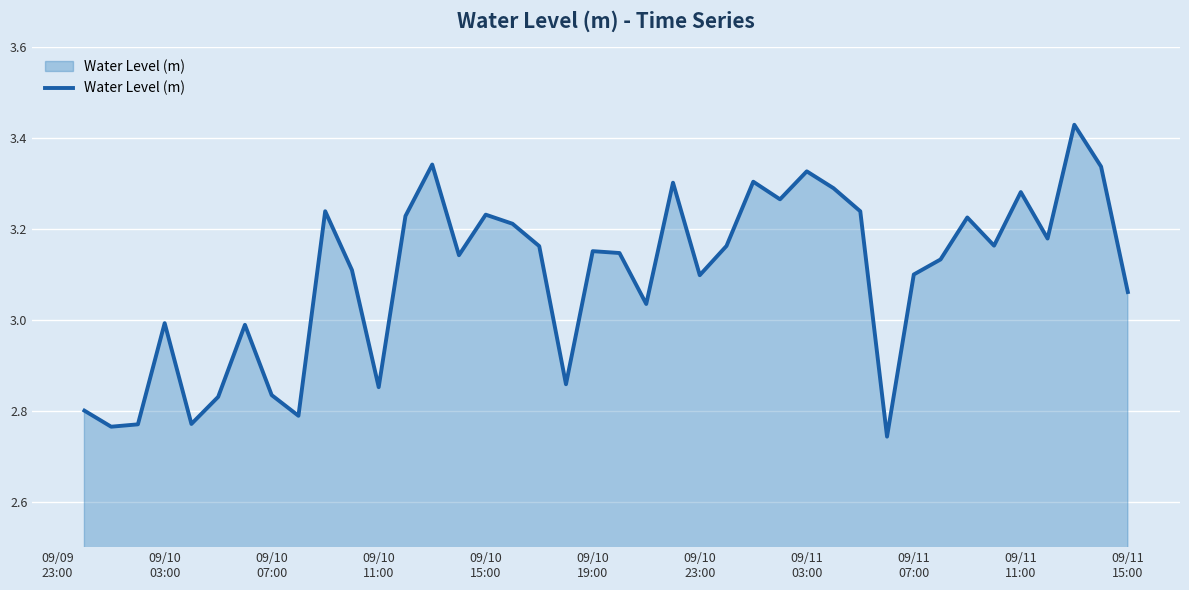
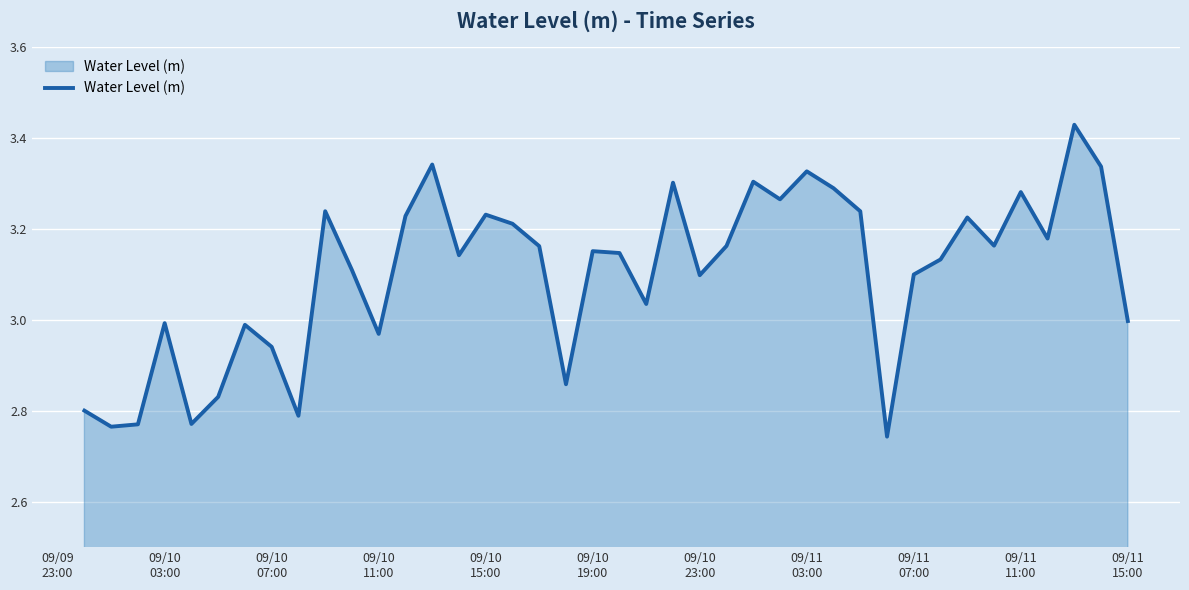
09/10 07:00: 2.83 -> 2.94
09/10 11:00: 2.85 -> 2.97
09/11 15:00: 3.06 -> 3.00
